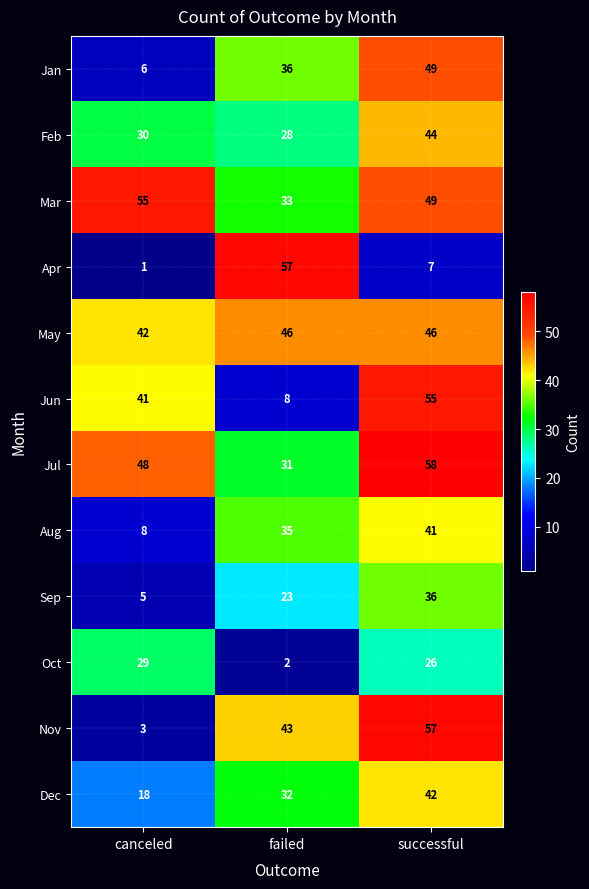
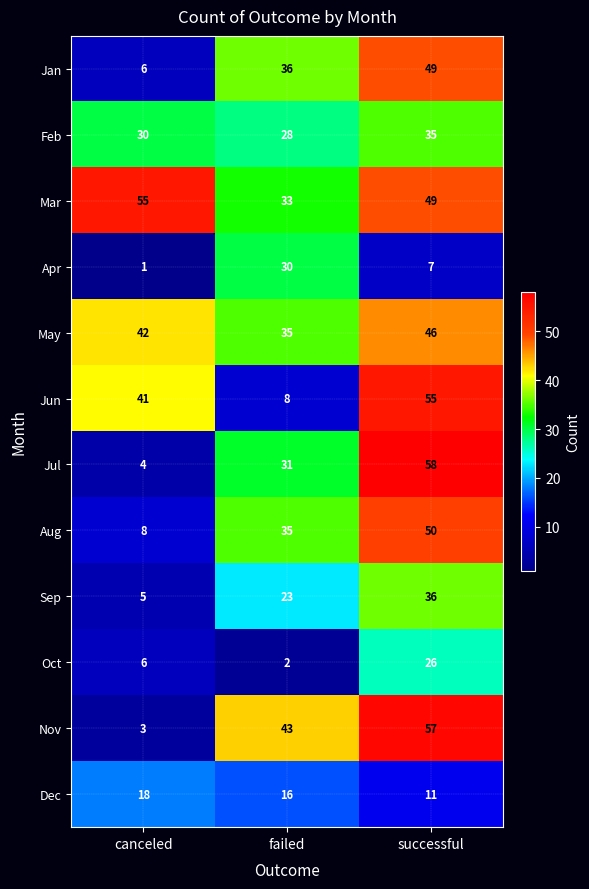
Feb, successful: 44 -> 35
Apr, failed: 57 -> 30
May, failed: 46 -> 35
Jul, canceled: 48 -> 4
Aug, successful: 41 -> 50
Oct, canceled: 29 -> 6
Dec, failed: 32 -> 16
Dec, successful: 42 -> 11
